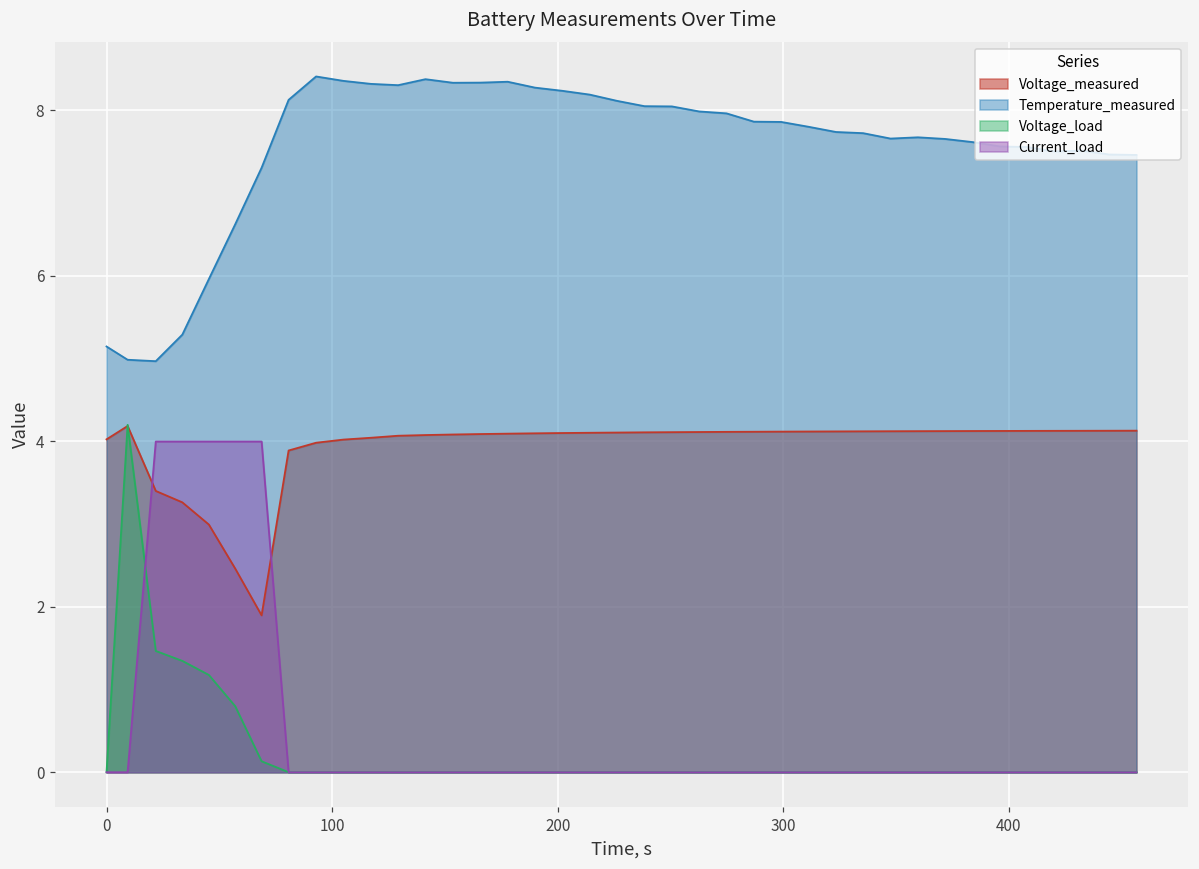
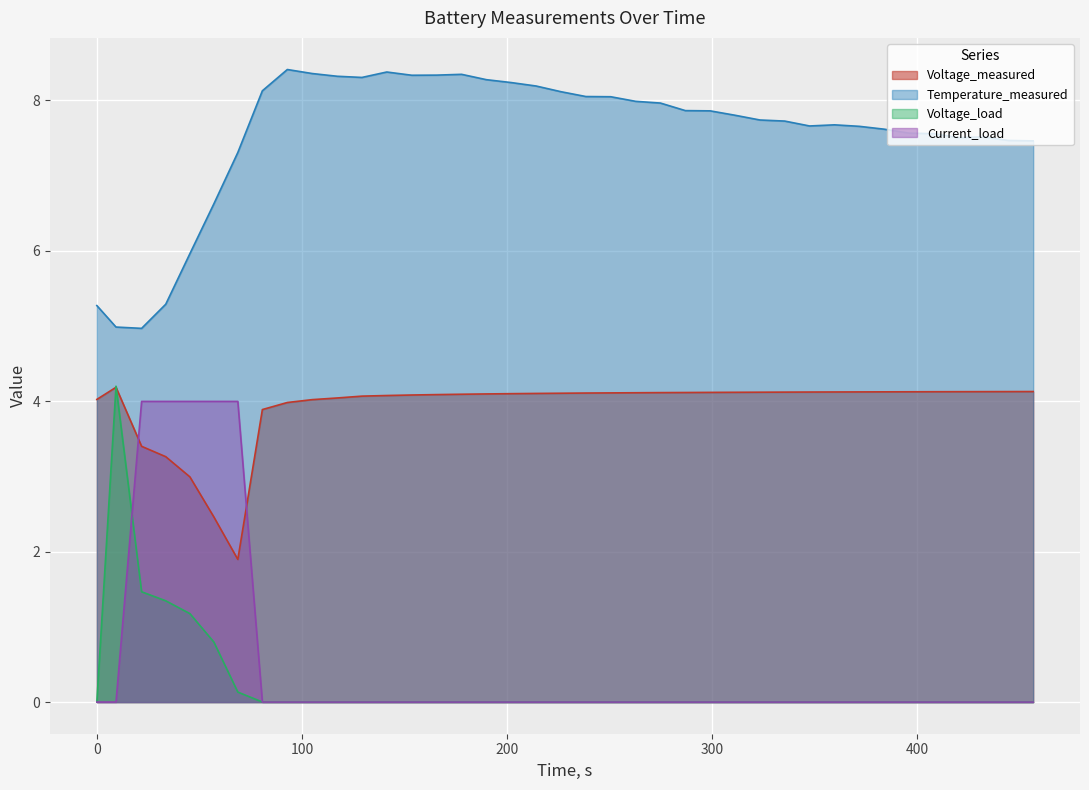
Temperature_measured, 0: 5.1 -> 5.3
